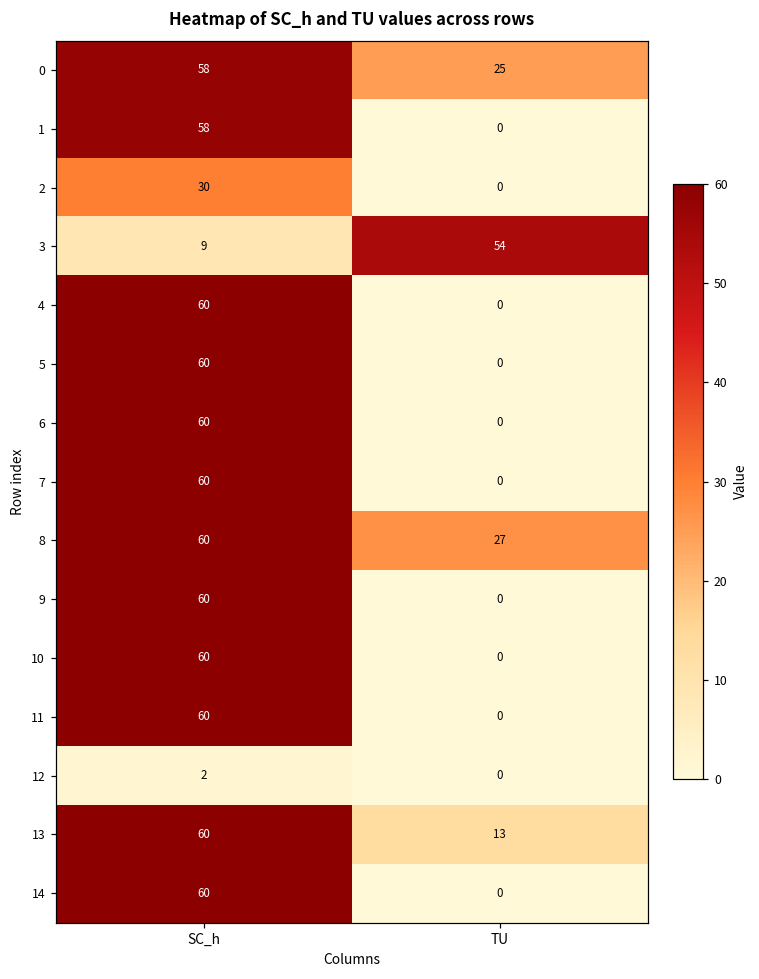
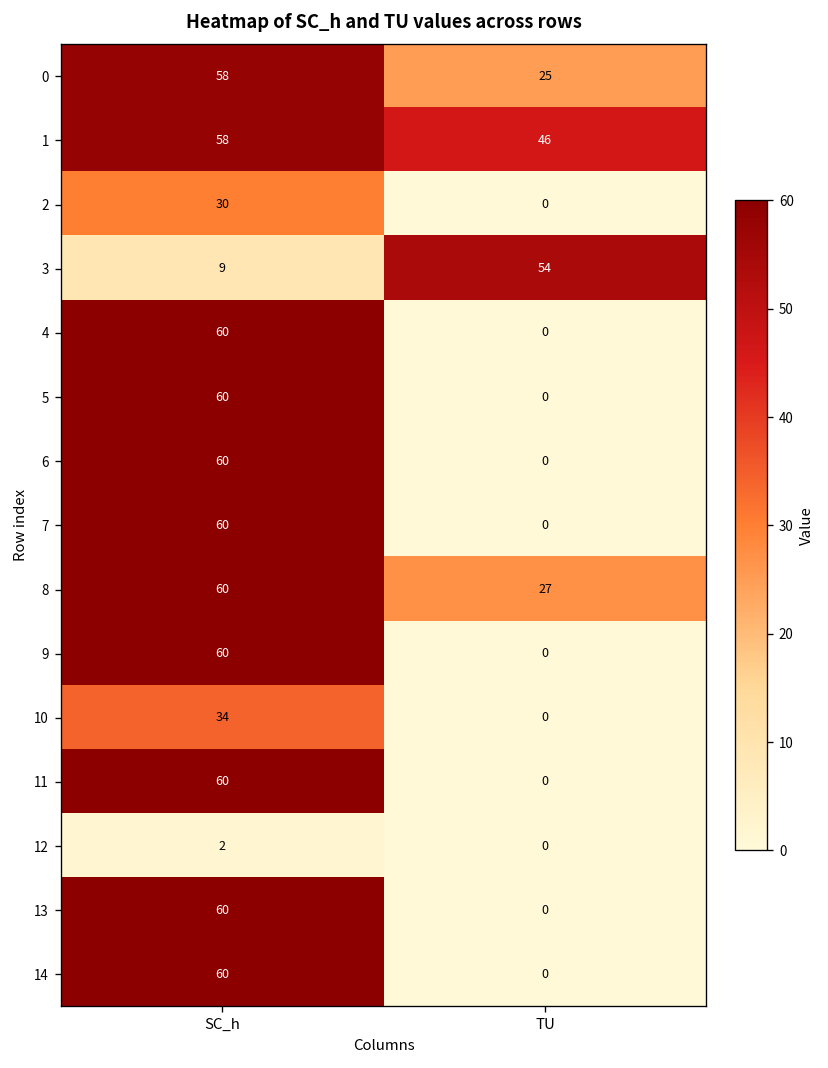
1, TU: 0 -> 46
10, SC_h: 60 -> 34
13, TU: 13 -> 0
